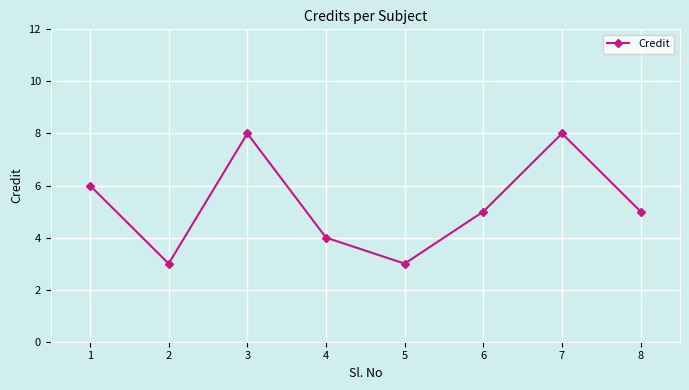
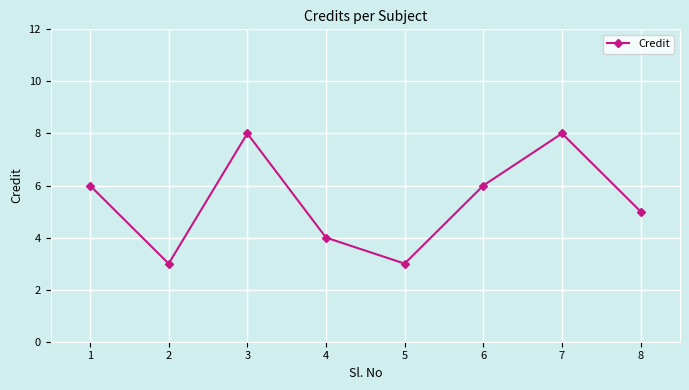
6: 5 -> 6
